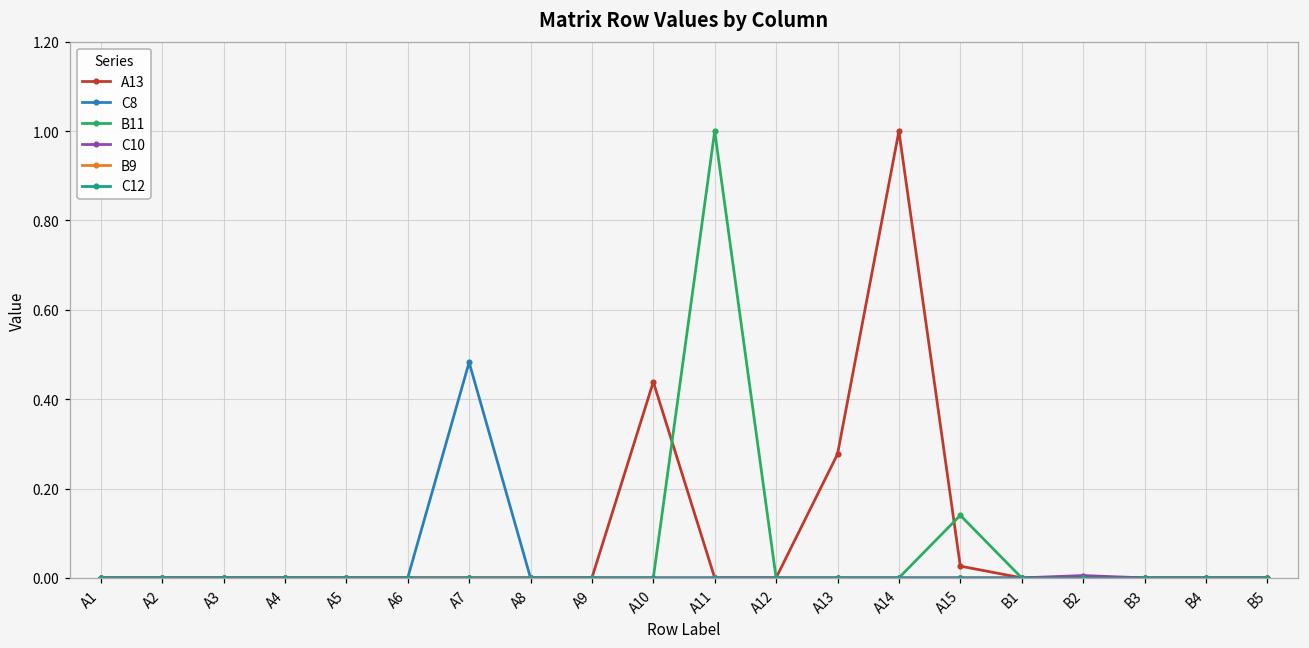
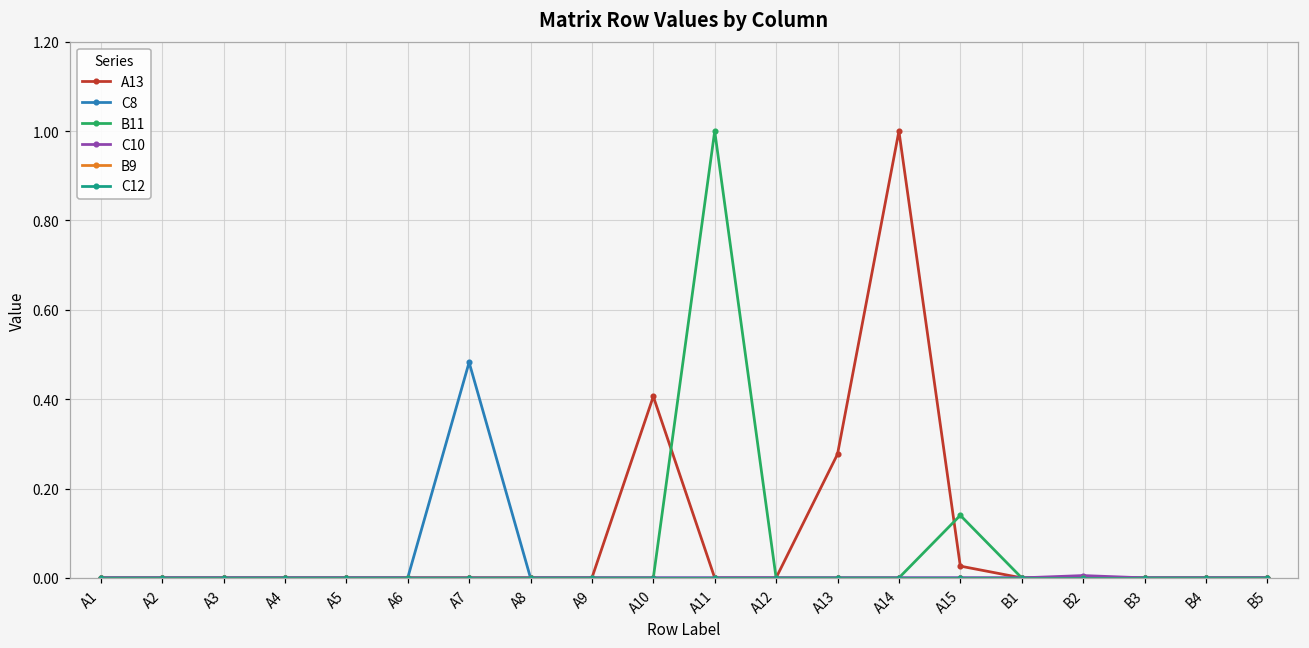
A13, A10: 0.44 -> 0.41
